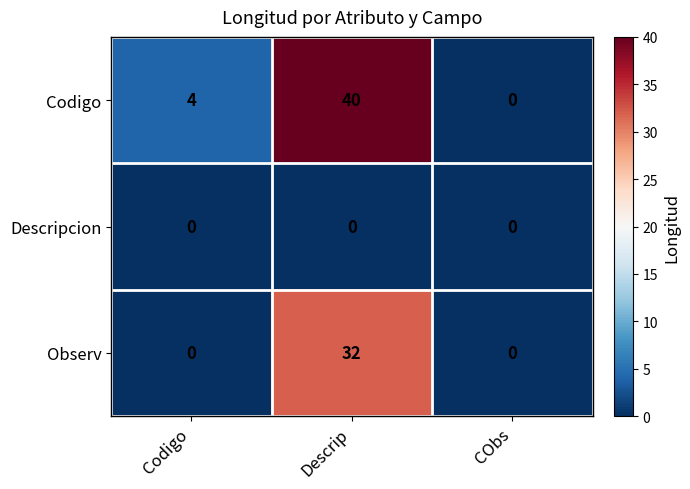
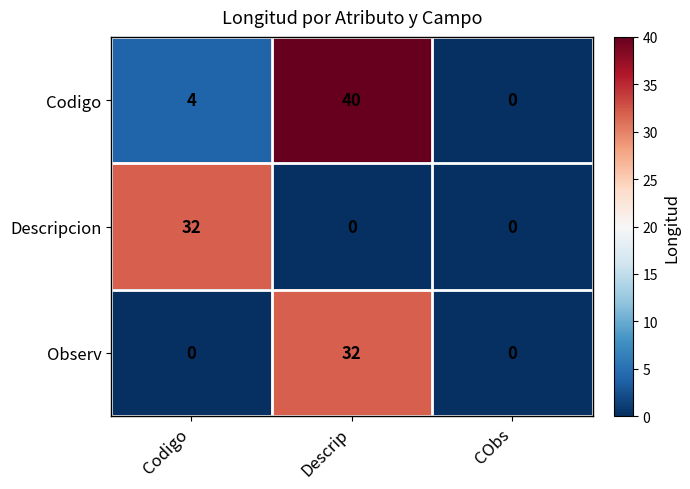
Descripcion, Codigo: 0 -> 32
